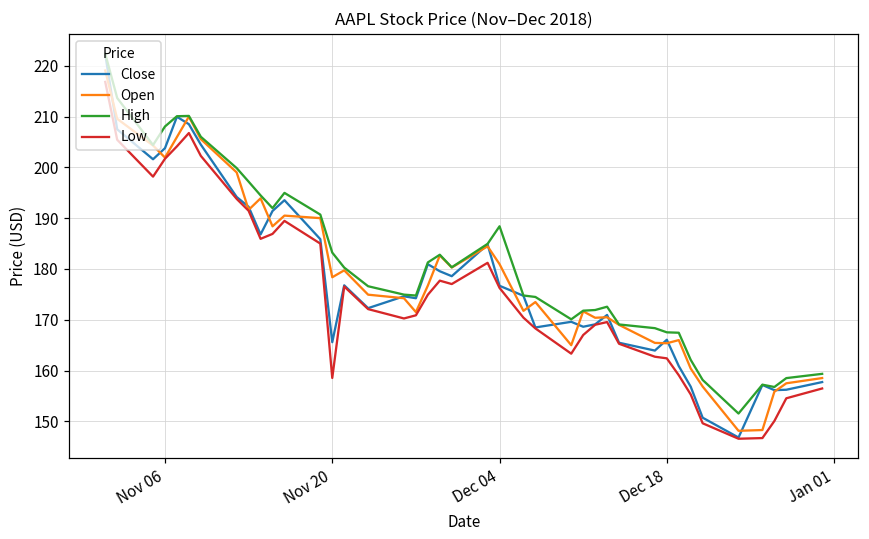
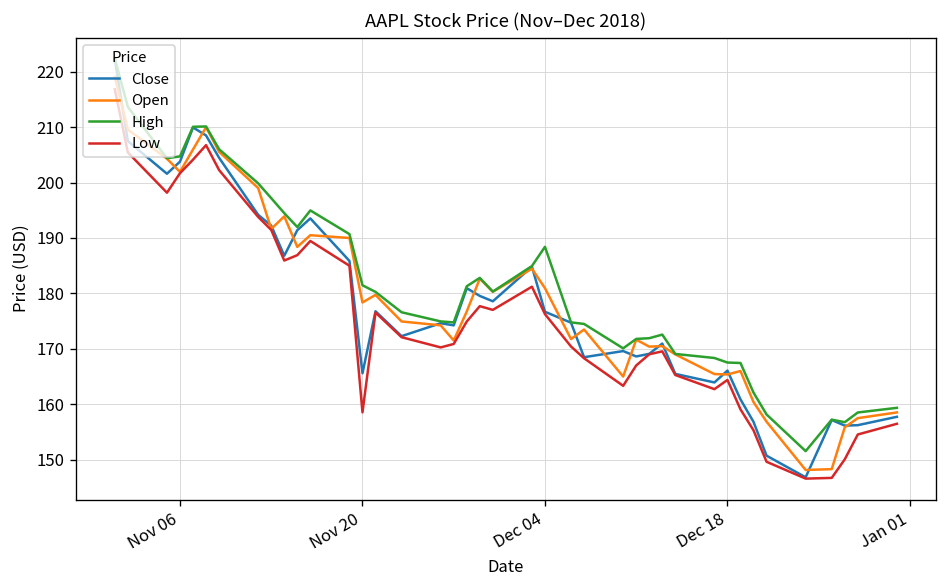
High, Nov 06: 208 -> 205
High, Nov 20: 183 -> 181
Low, Dec 18: 162 -> 164
